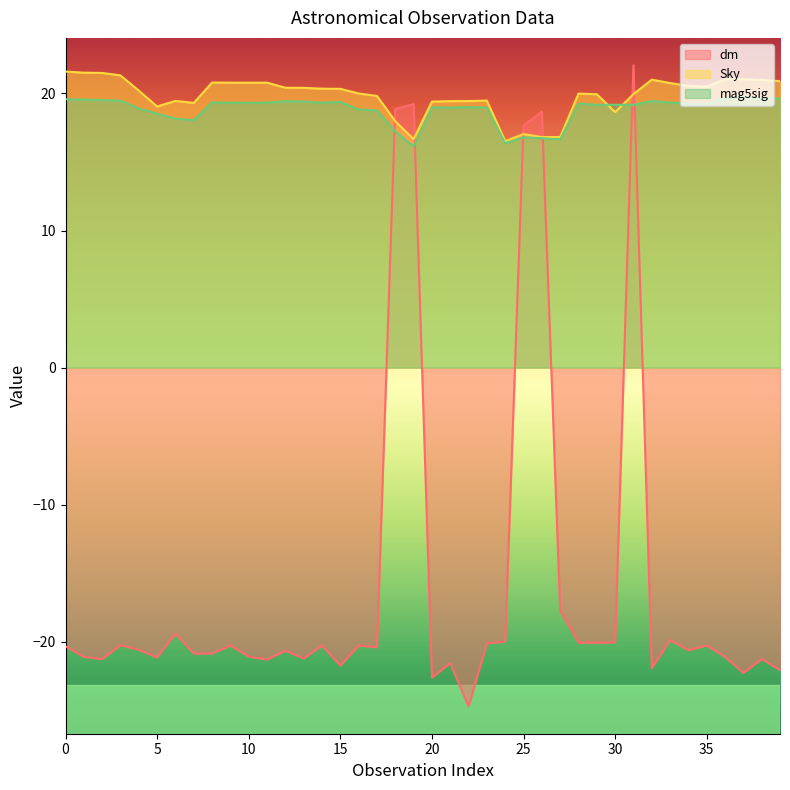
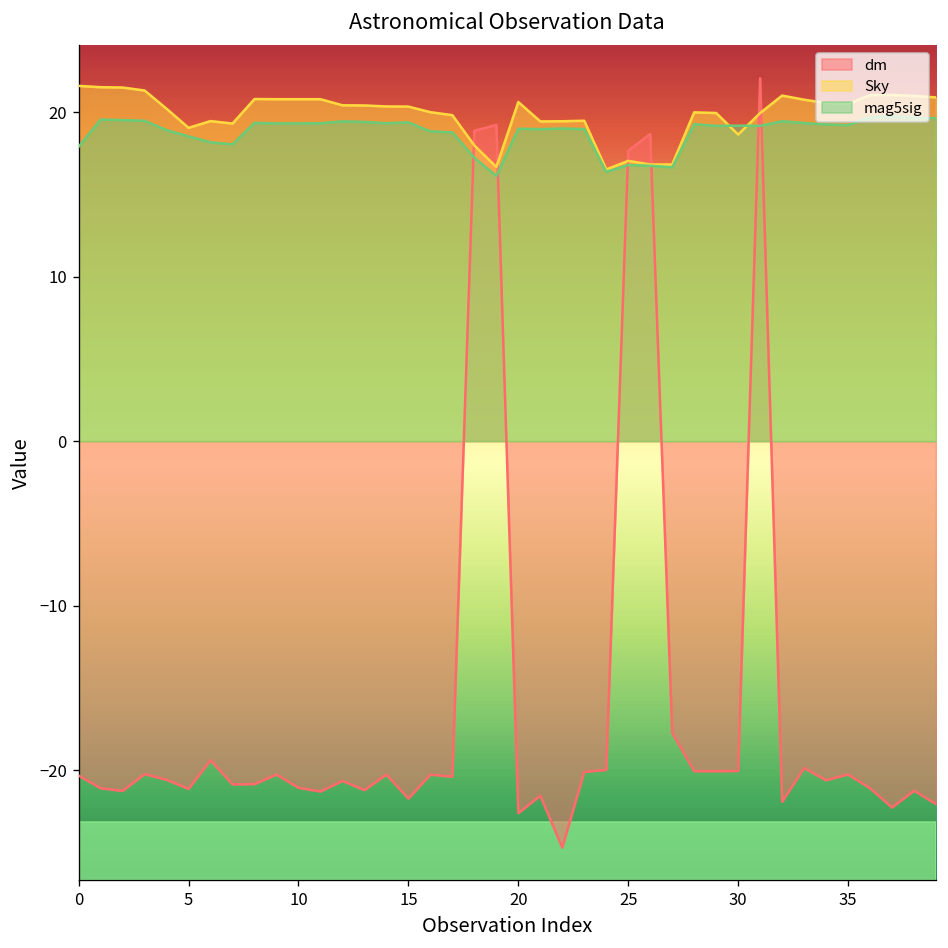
mag5sig, 0: 19.6 -> 17.9
Sky, 20: 19.4 -> 20.6
